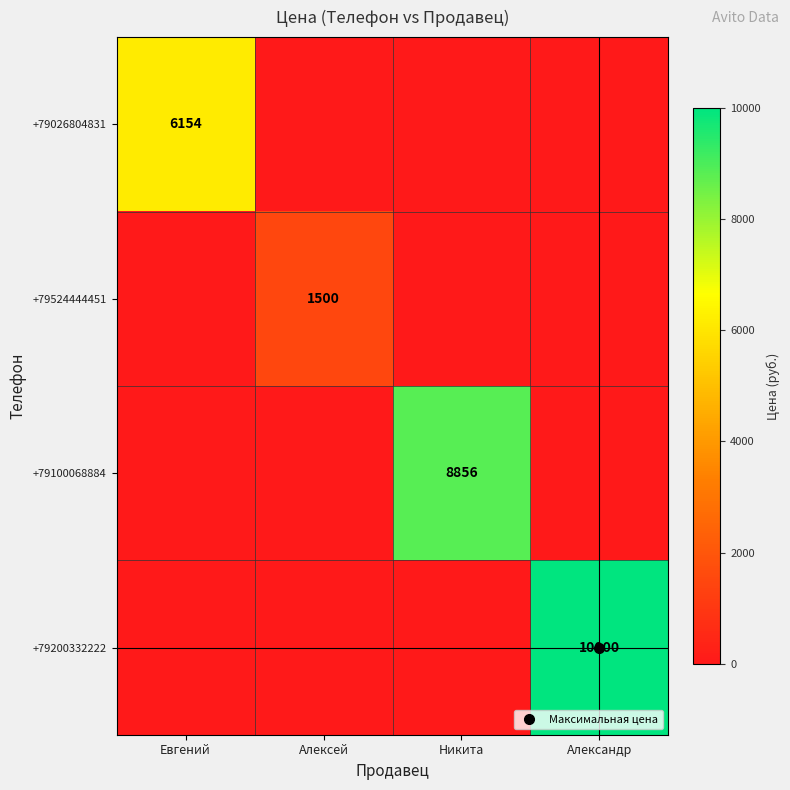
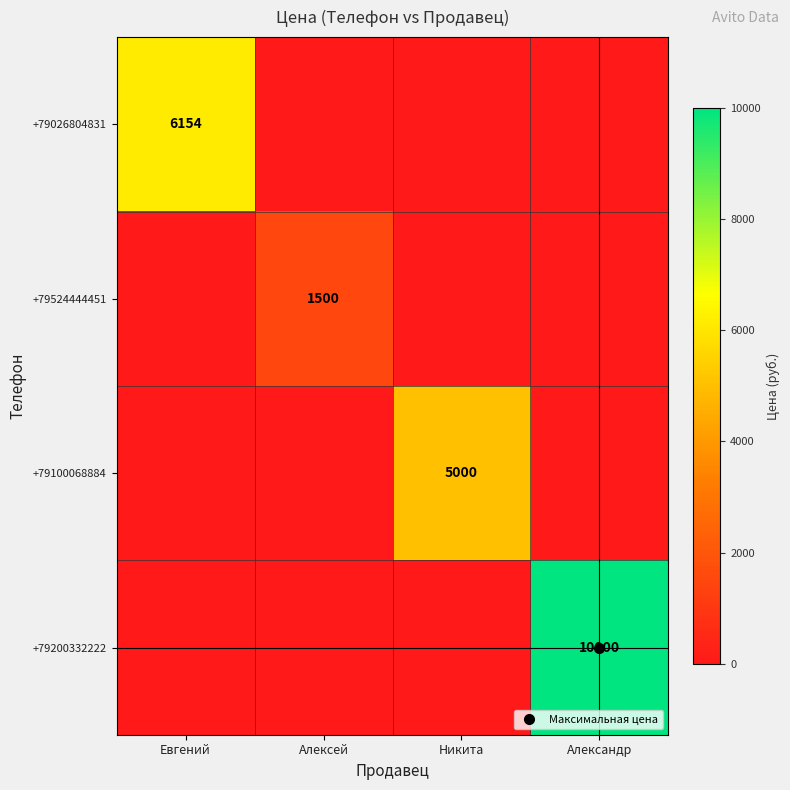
+79100068884, Никита: 8856 -> 5000
